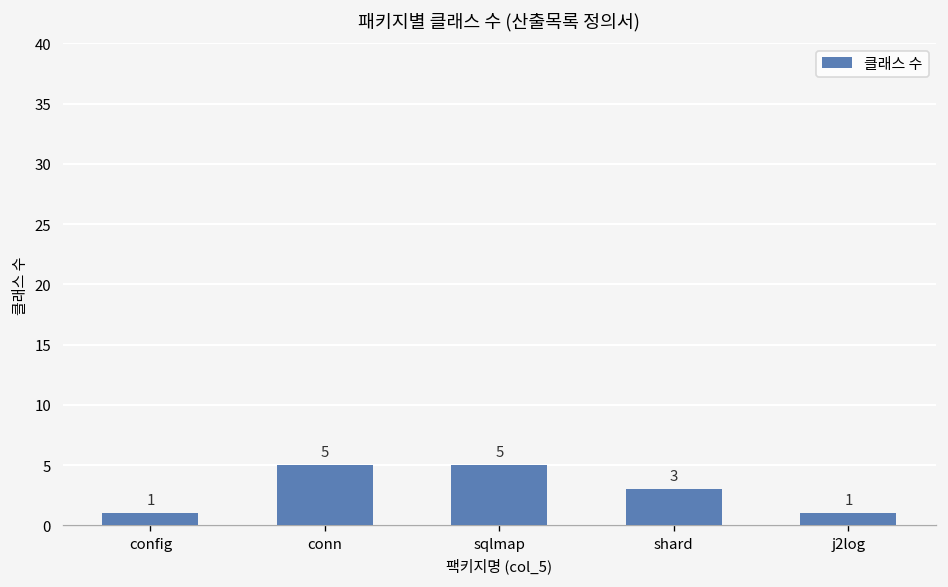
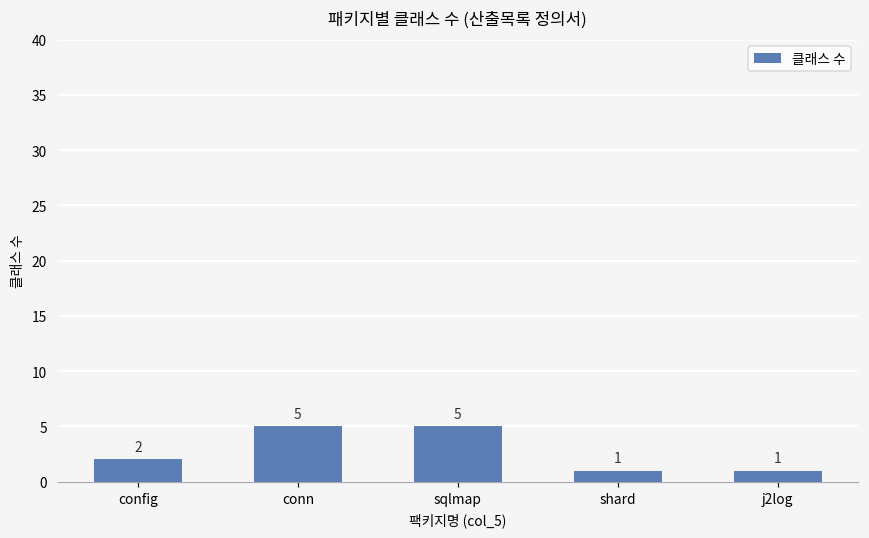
config: 1 -> 2
shard: 3 -> 1
